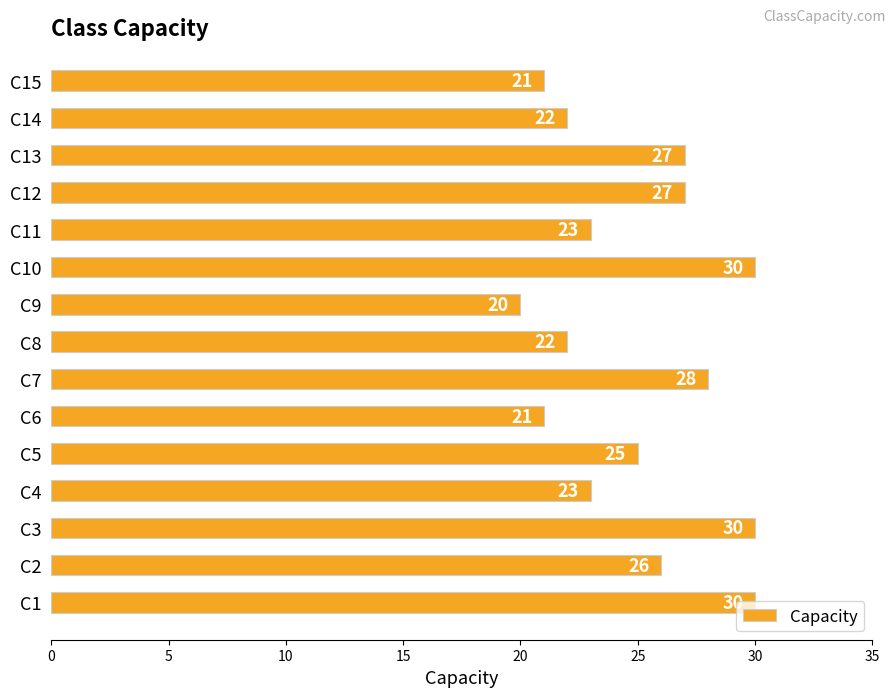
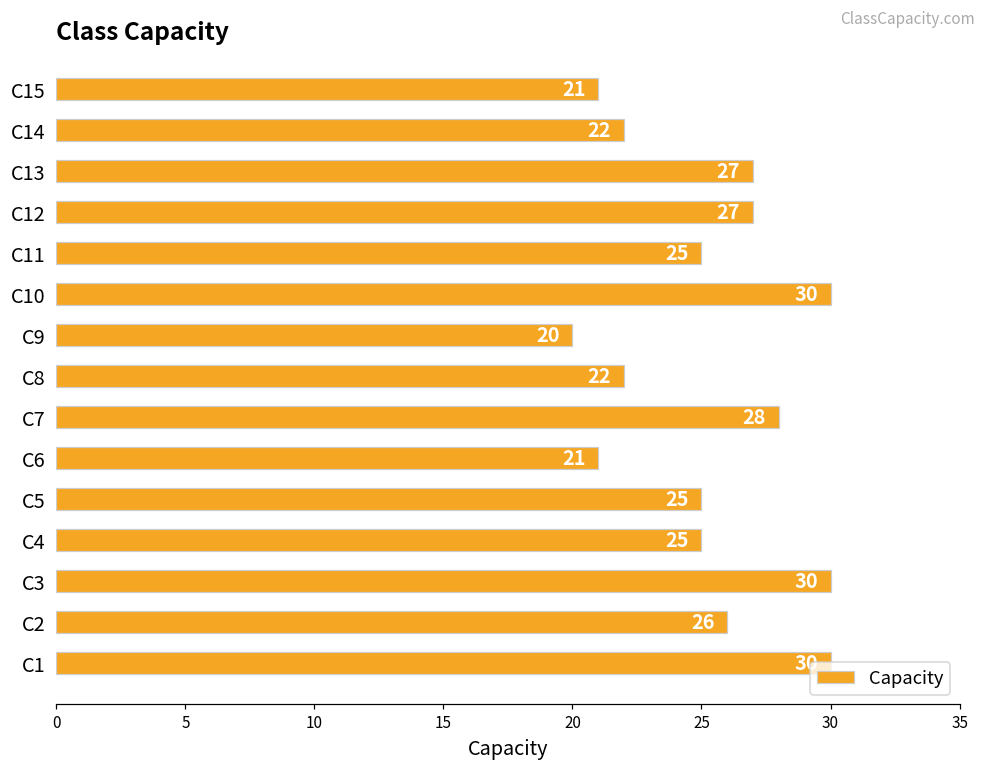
C11: 23 -> 25
C4: 23 -> 25
